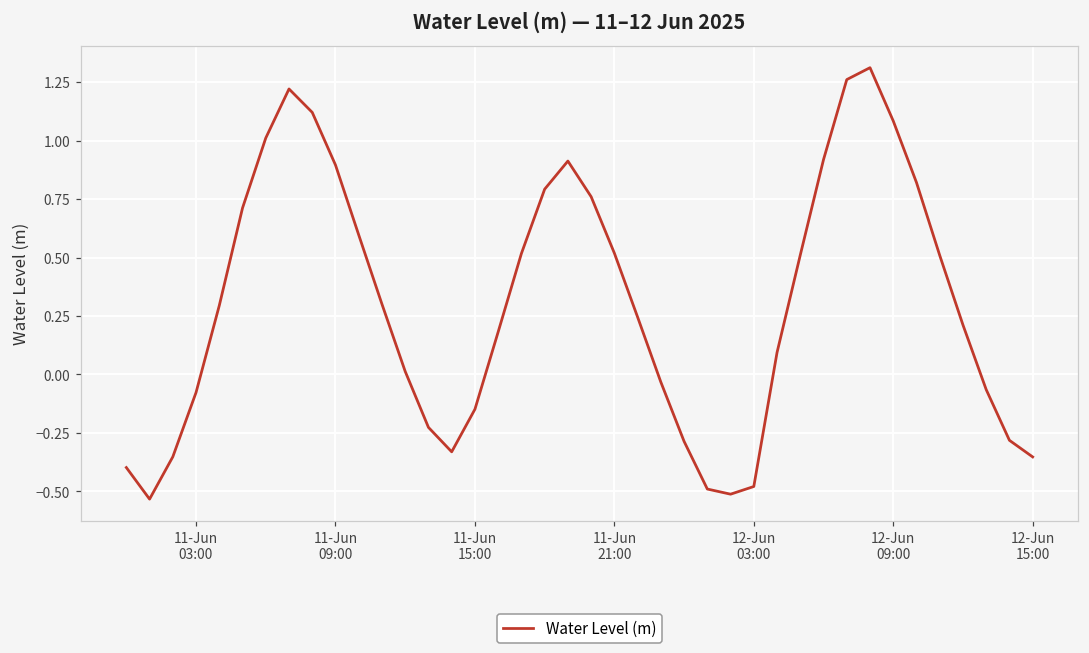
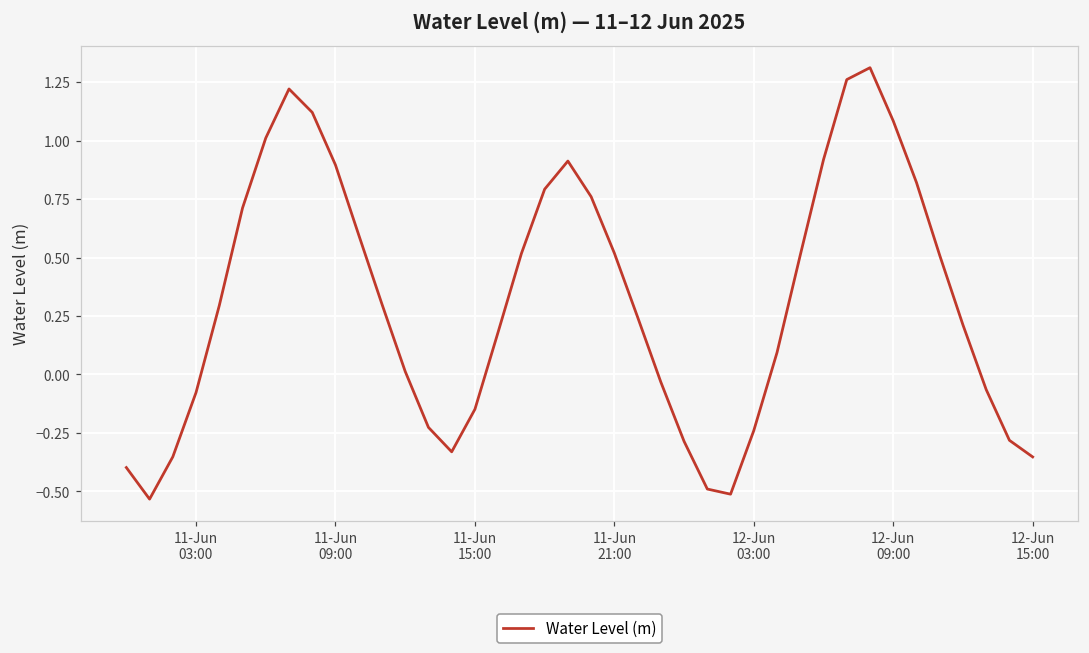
12-Jun 03:00: -0.48 -> -0.24
